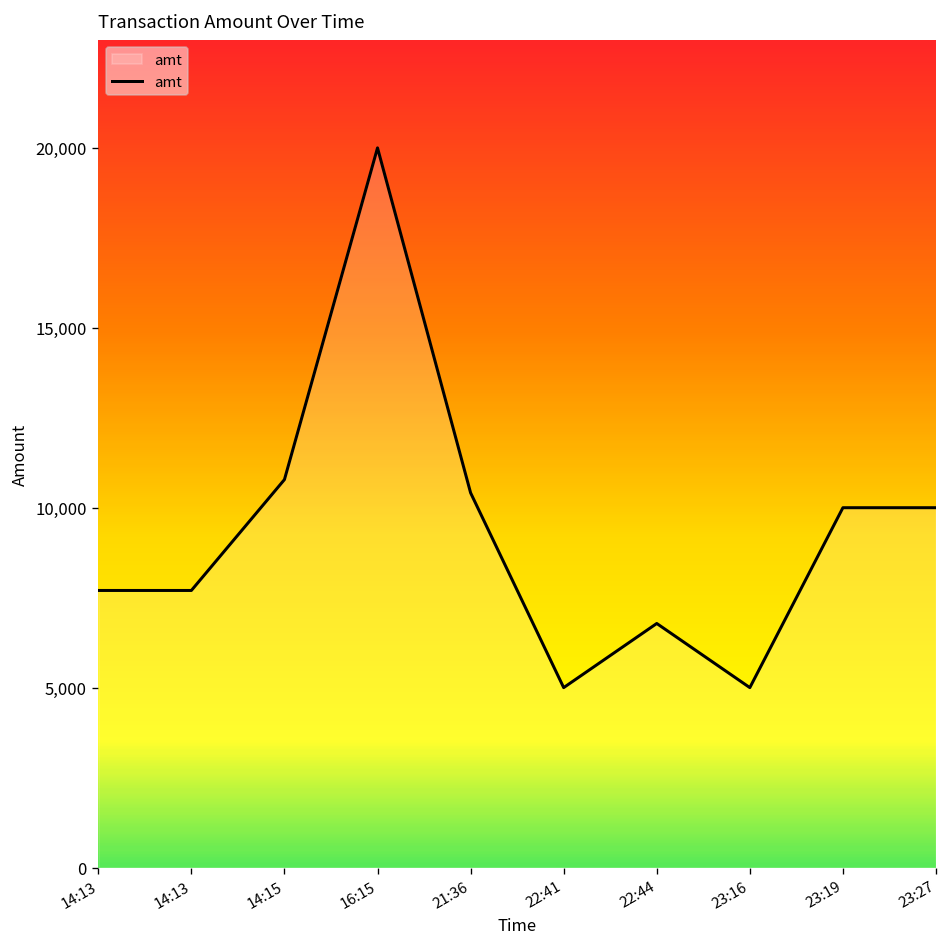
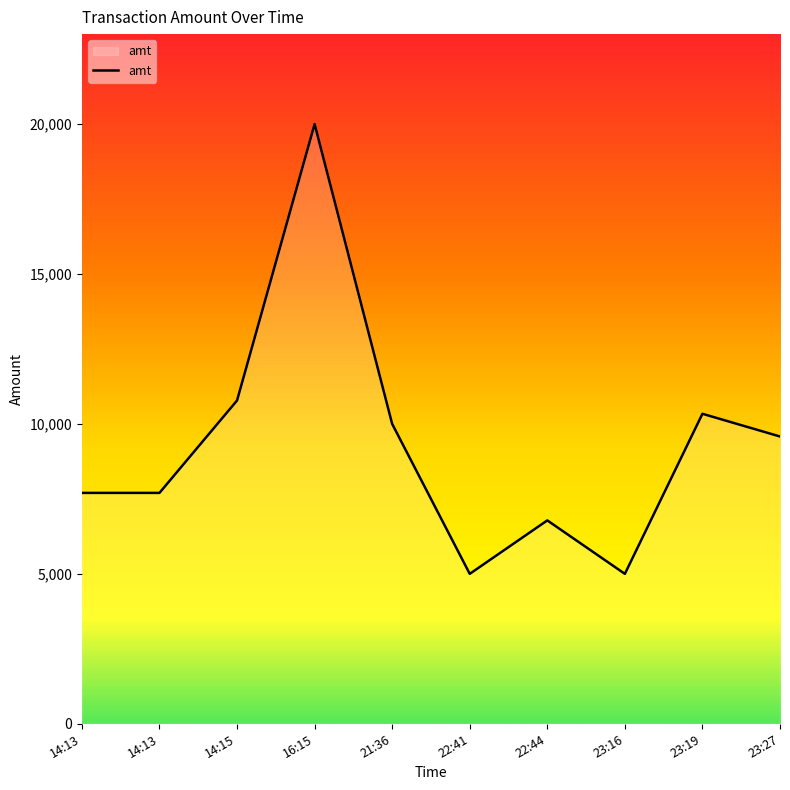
21:36: 10,400 -> 10,000
23:19: 10,000 -> 10,300
23:27: 10,000 -> 9,600
